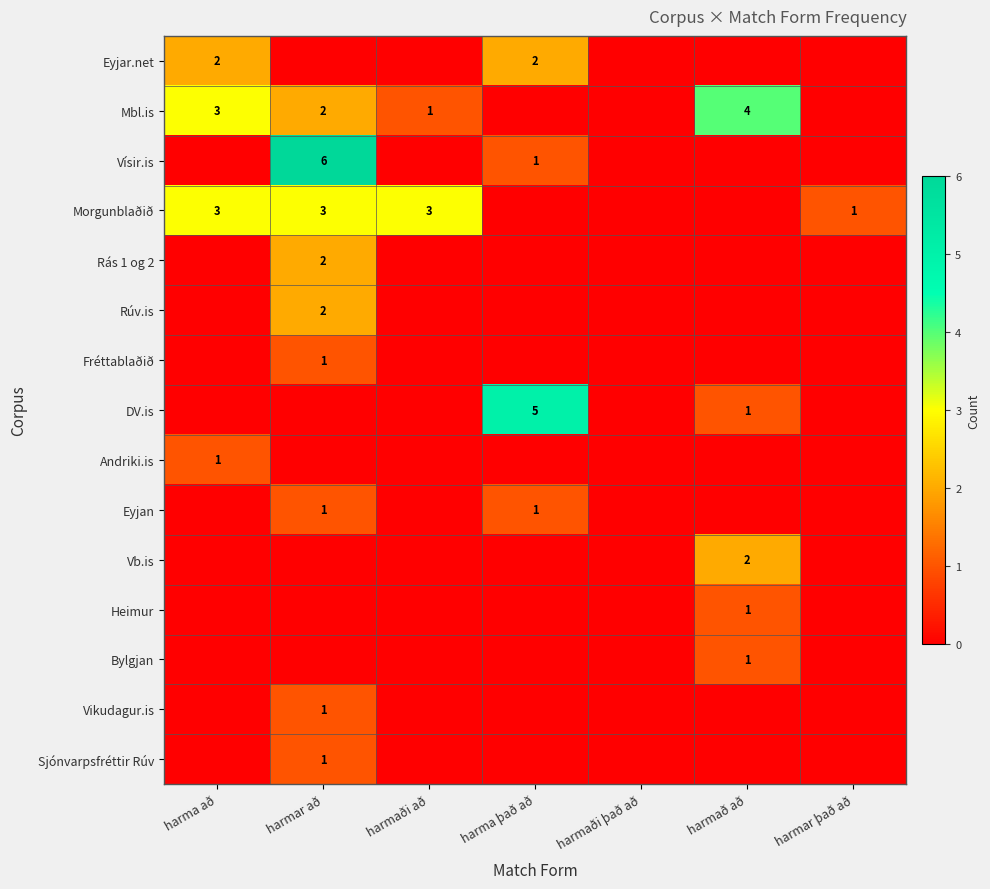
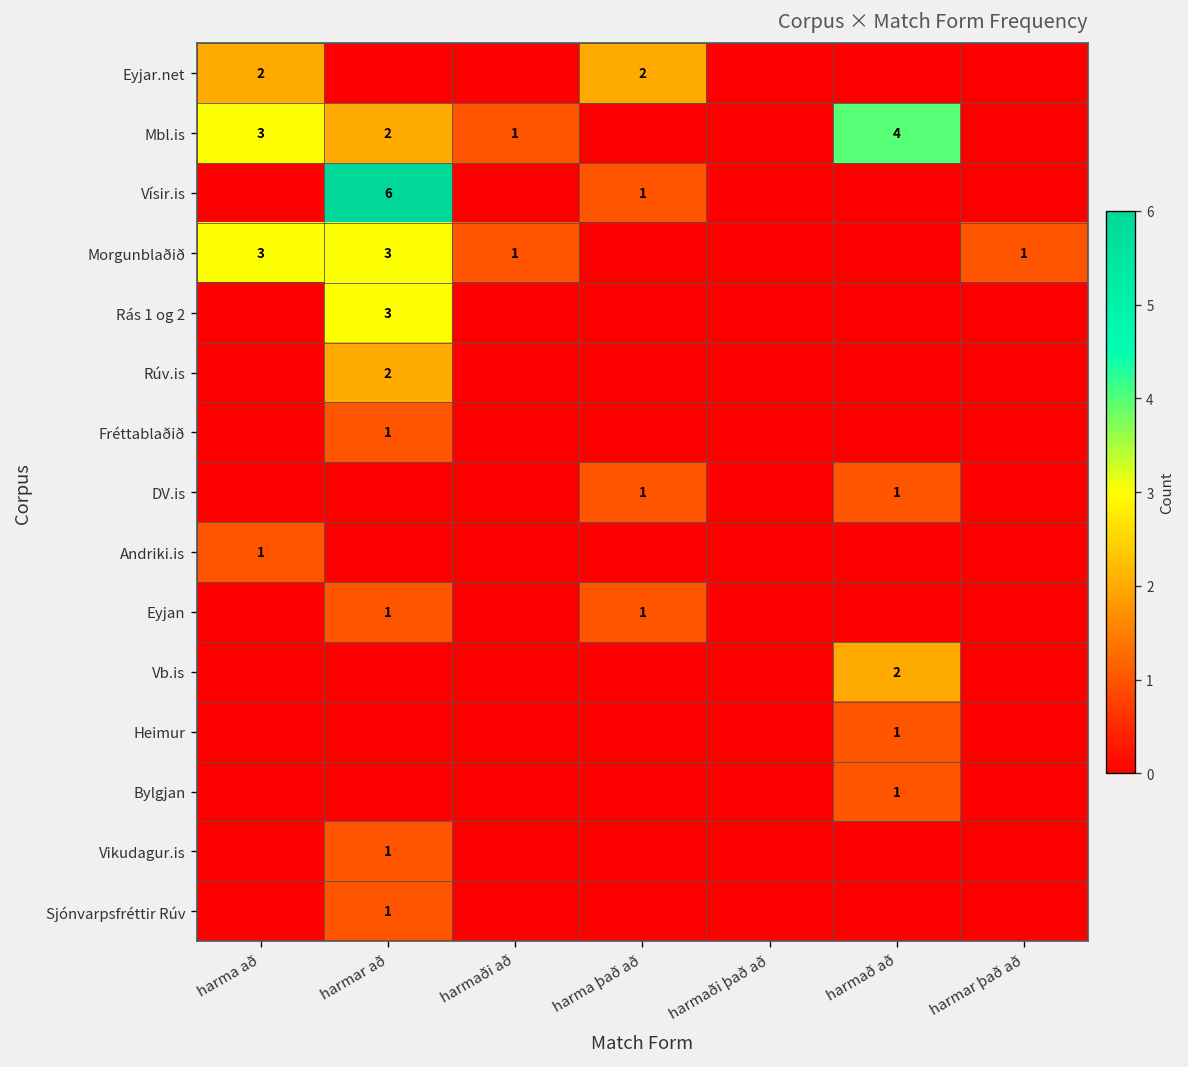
Morgunblaðið, harmaði að: 3 -> 1
Rás 1 og 2, harmar að: 2 -> 3
DV.is, harma það að: 5 -> 1
